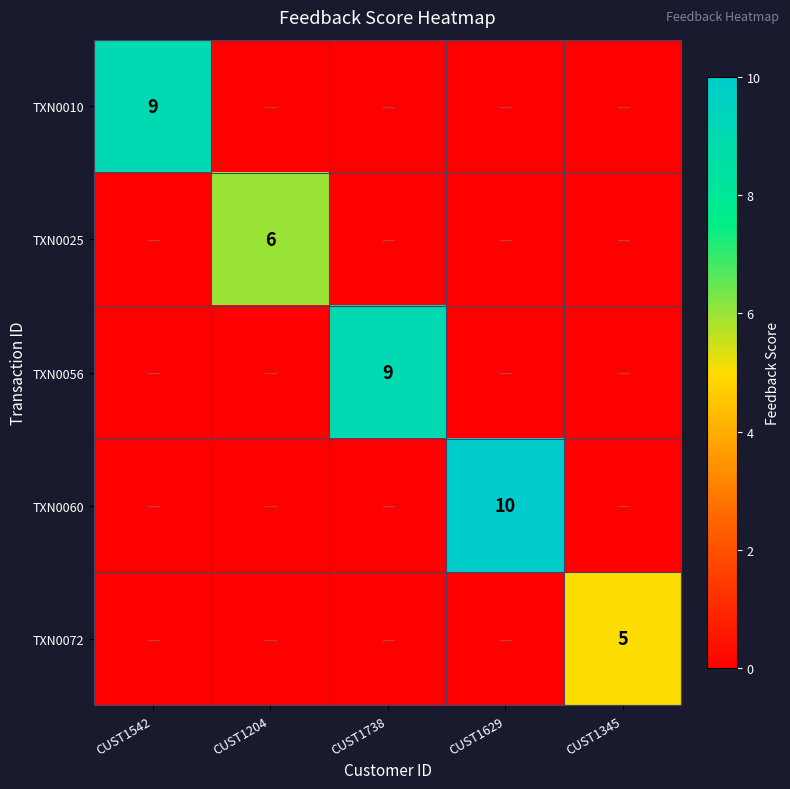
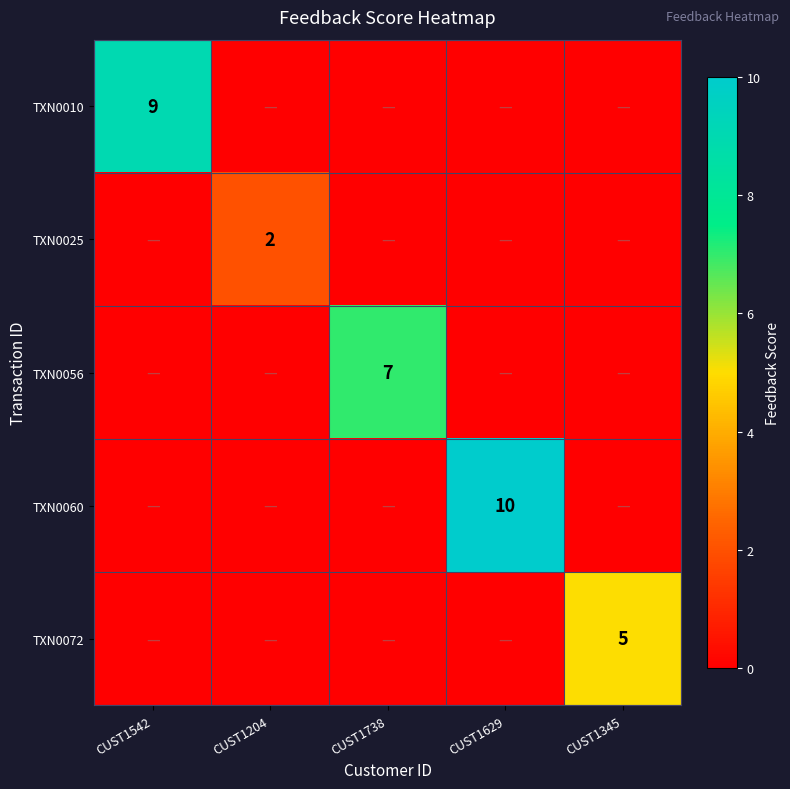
TXN0025, CUST1204: 6 -> 2
TXN0056, CUST1738: 9 -> 7
